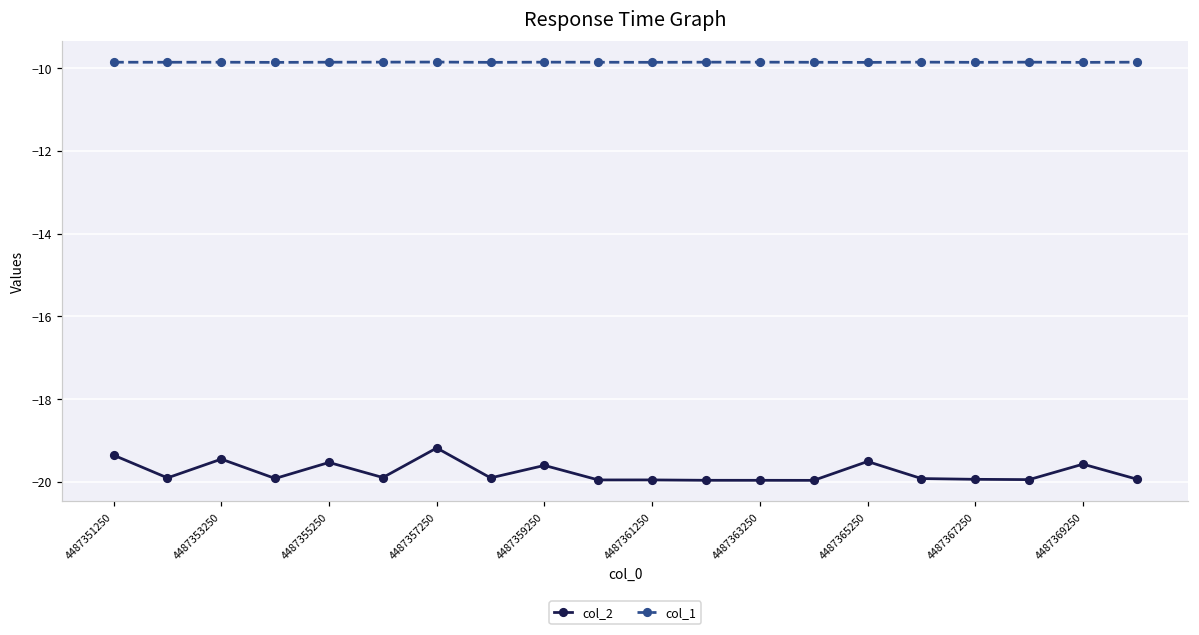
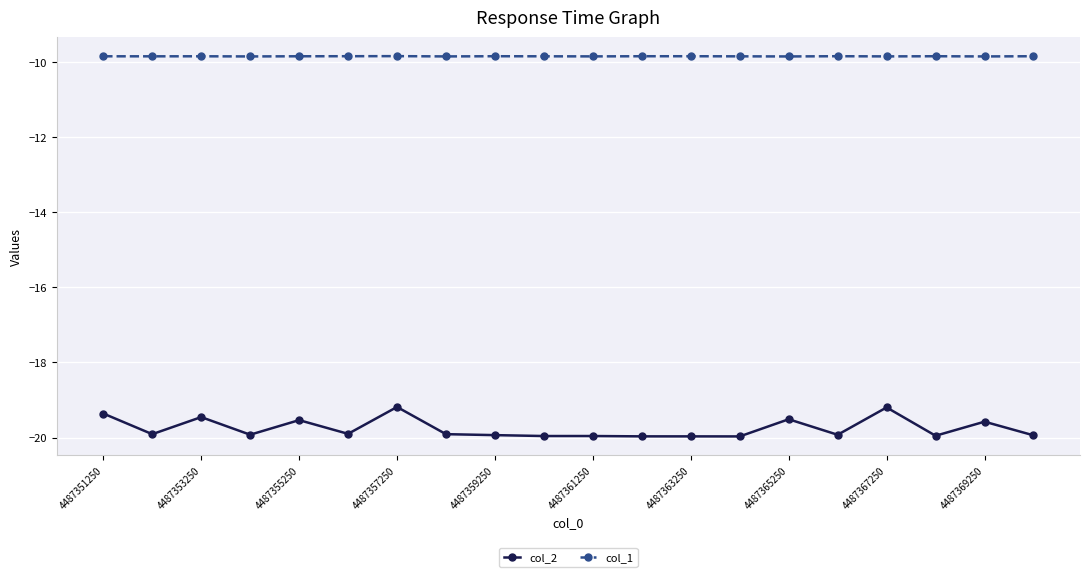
col_2, 4487359250: -19.6 -> -19.9
col_2, 4487367250: -19.9 -> -19.2
